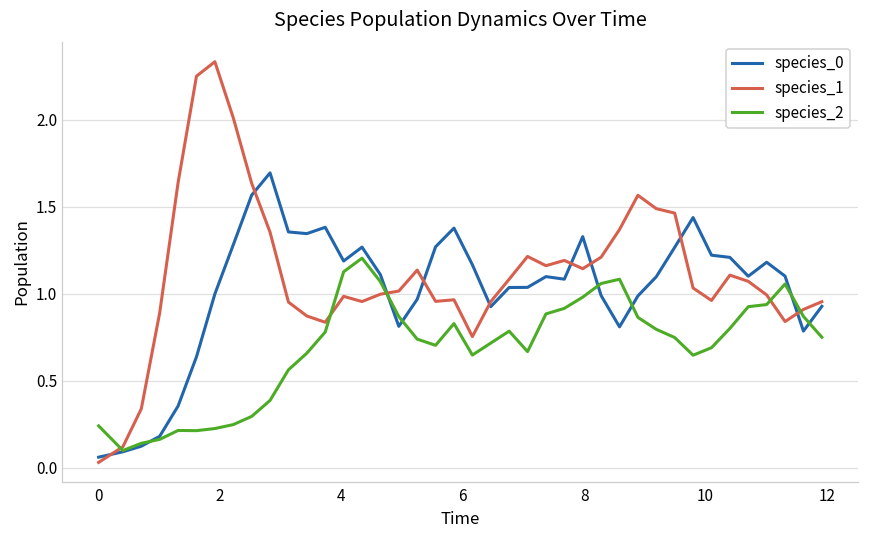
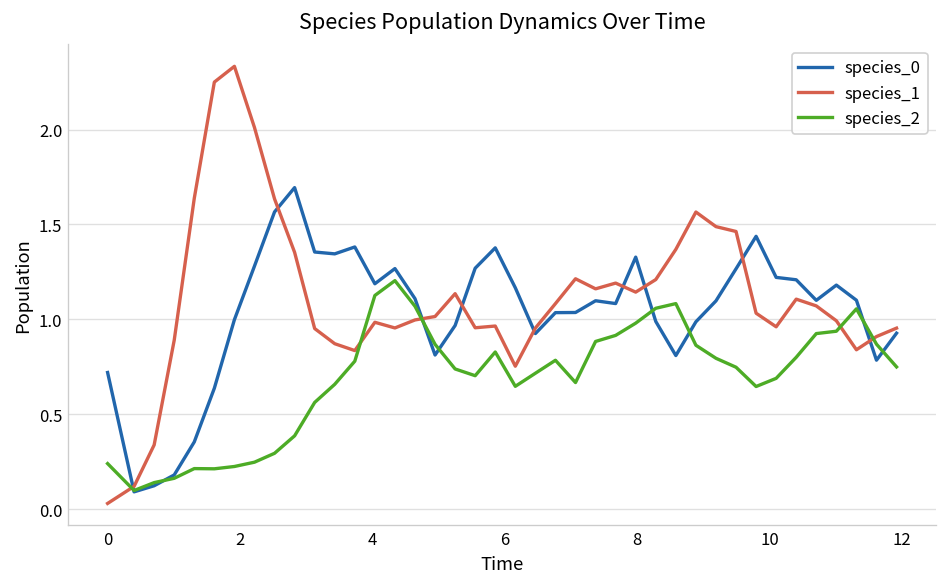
species_0, 0: 0.06 -> 0.72
